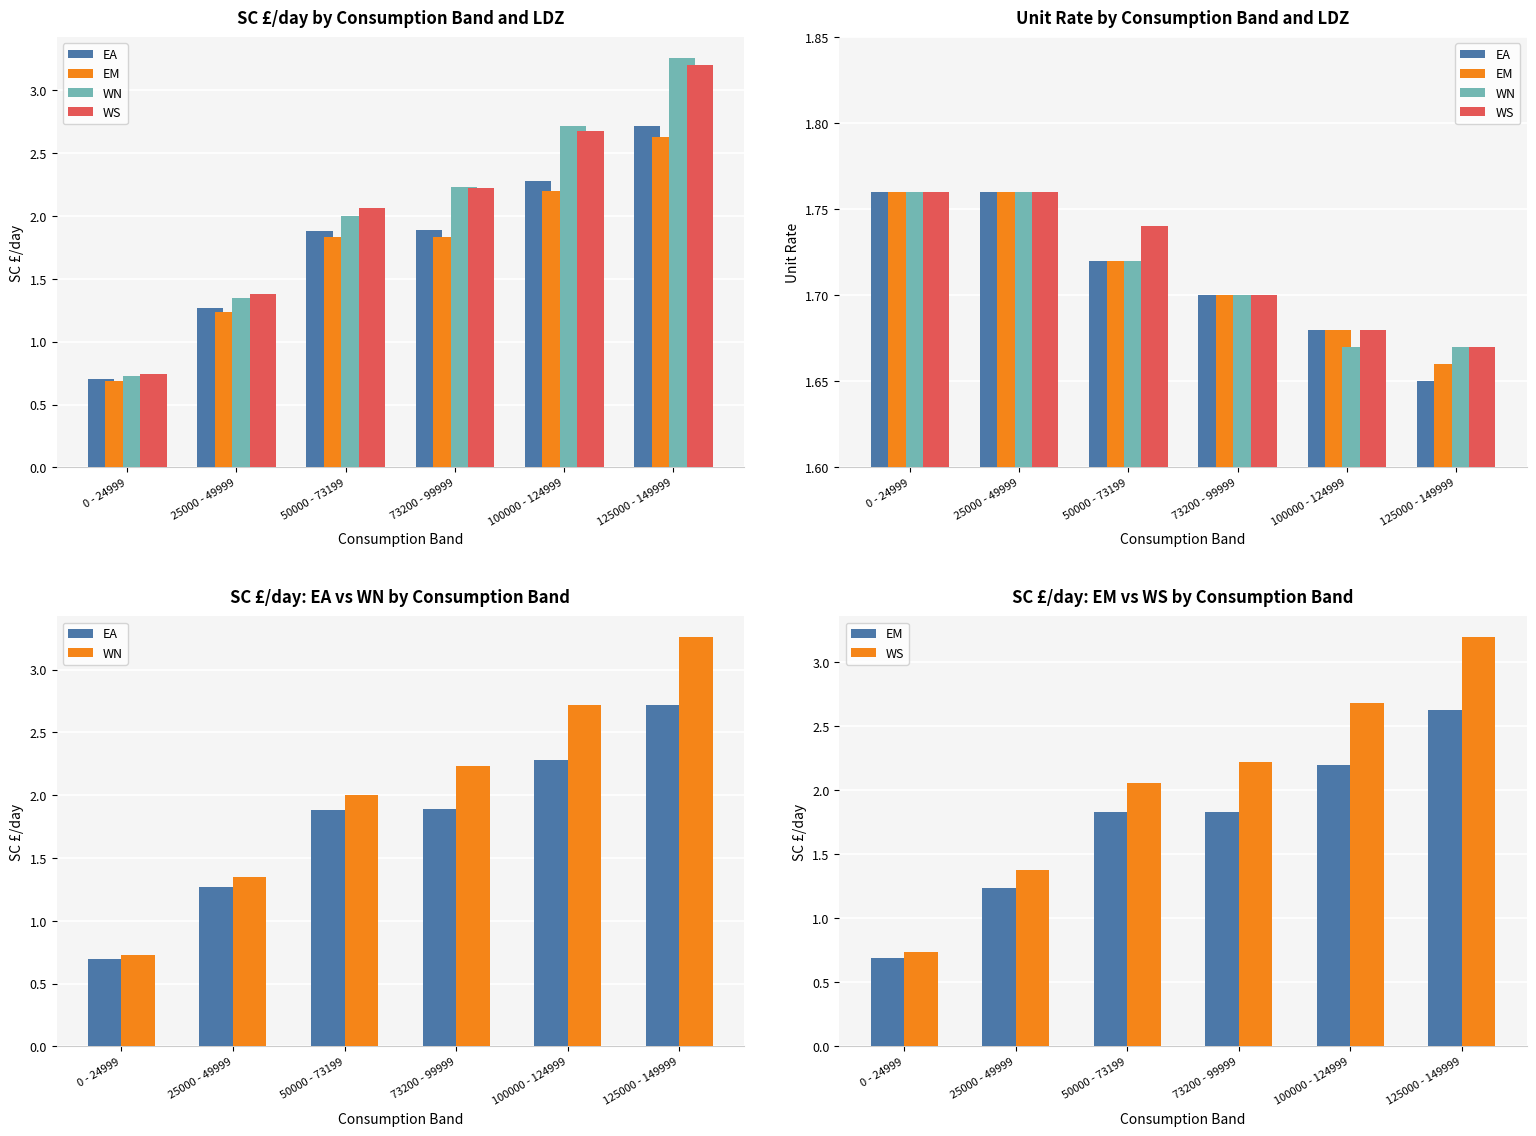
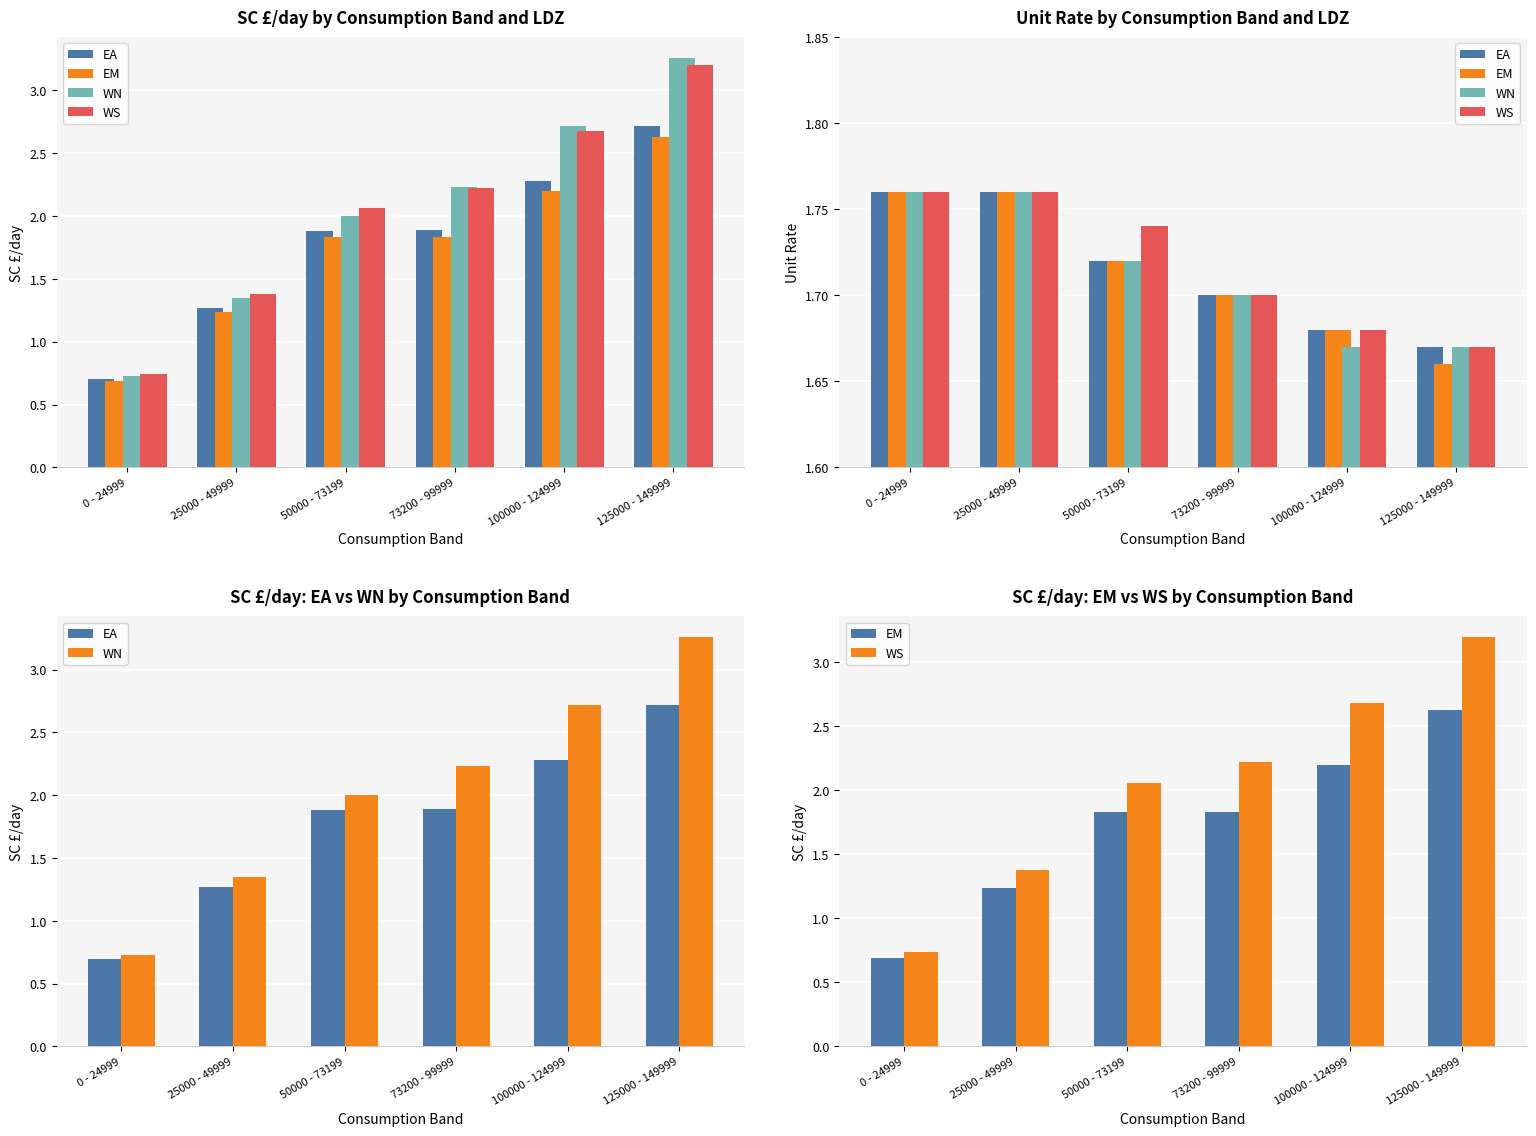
Unit Rate by Consumption Band and LDZ, EA, 125000 - 149999: 1.65 -> 1.67
